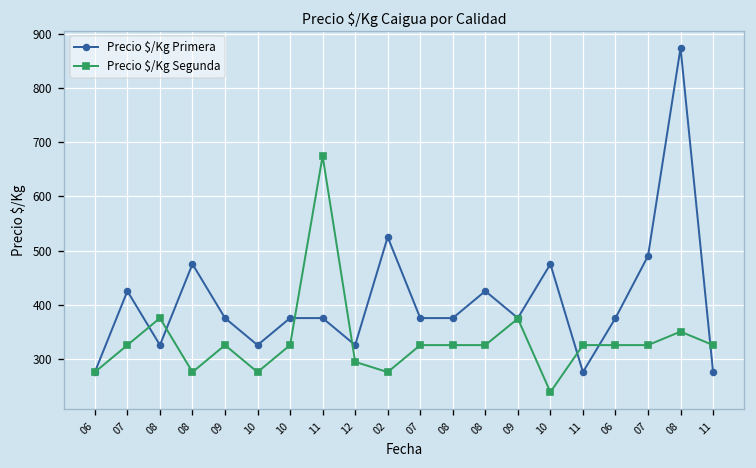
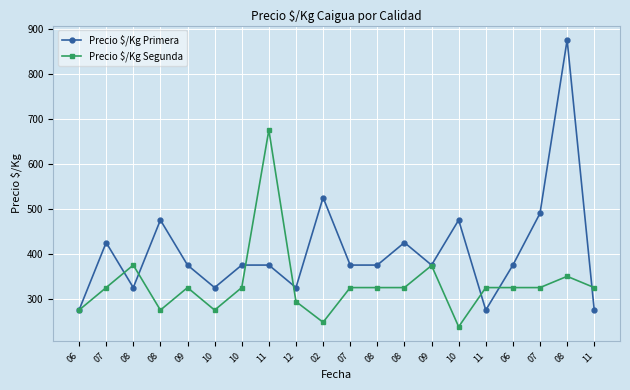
Precio $/Kg Segunda, 02: 280 -> 250
